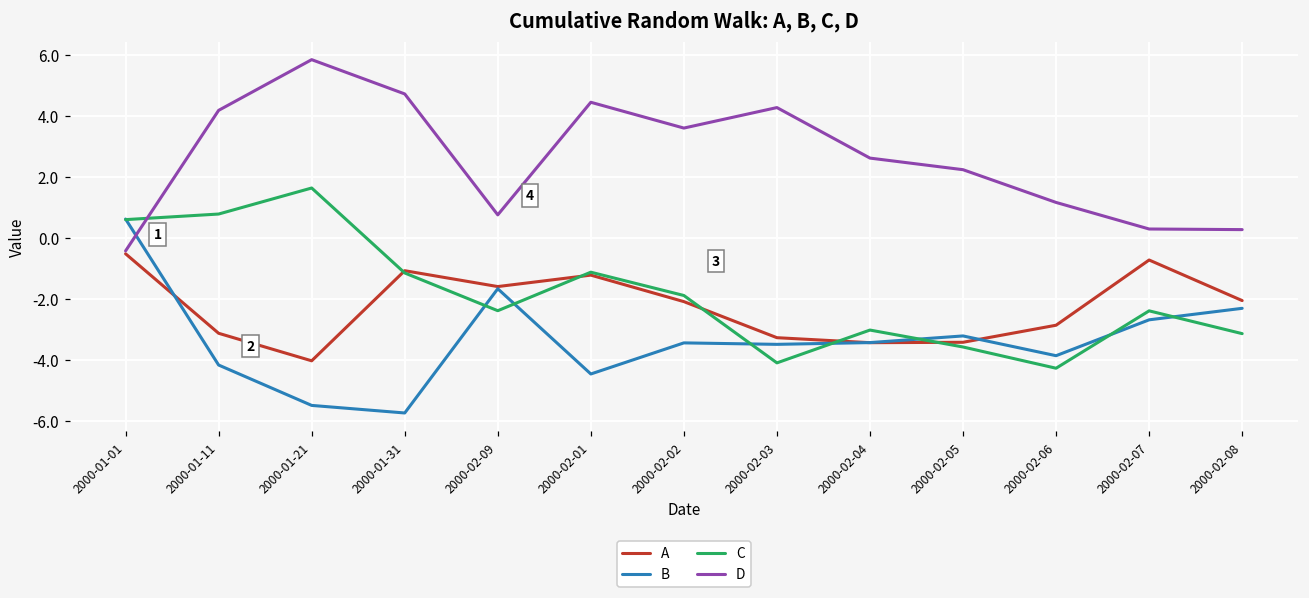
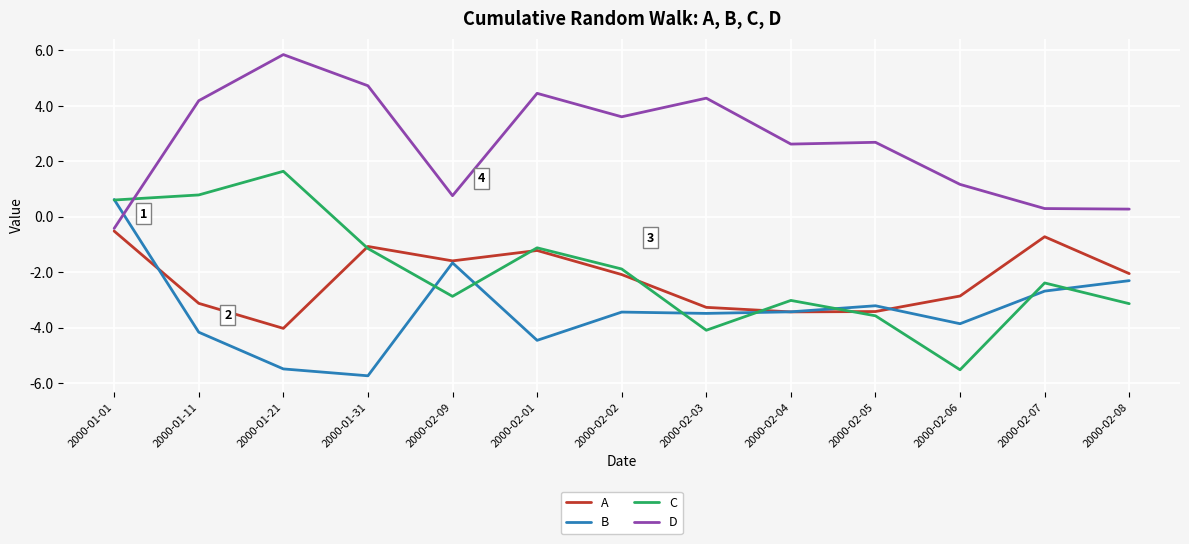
C, 2000-02-09: -2.4 -> -2.9
D, 2000-02-05: 2.2 -> 2.7
C, 2000-02-06: -4.3 -> -5.5
